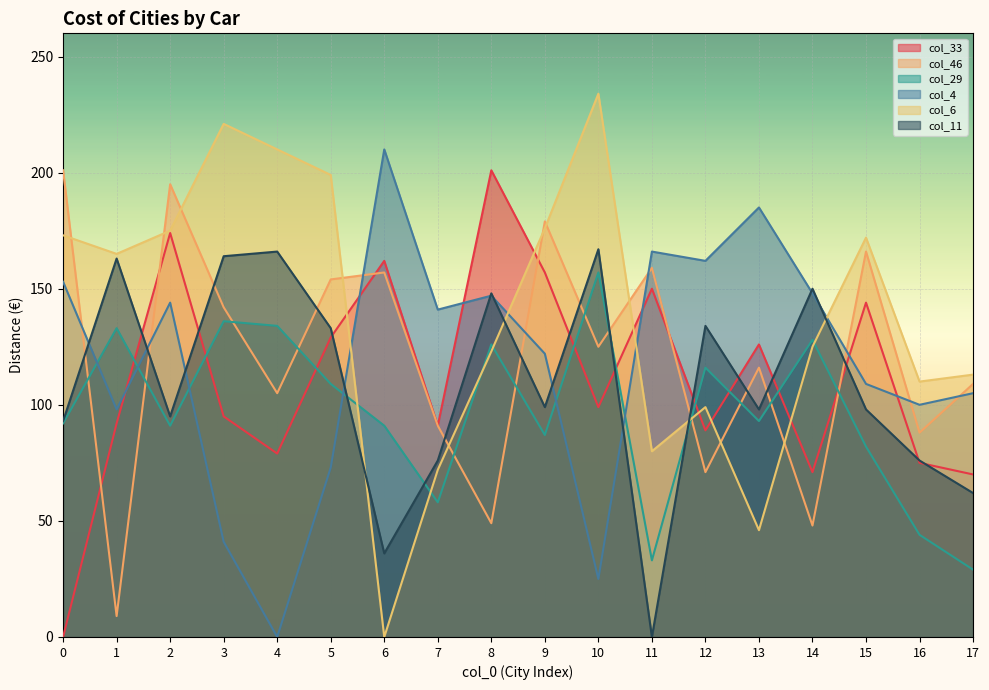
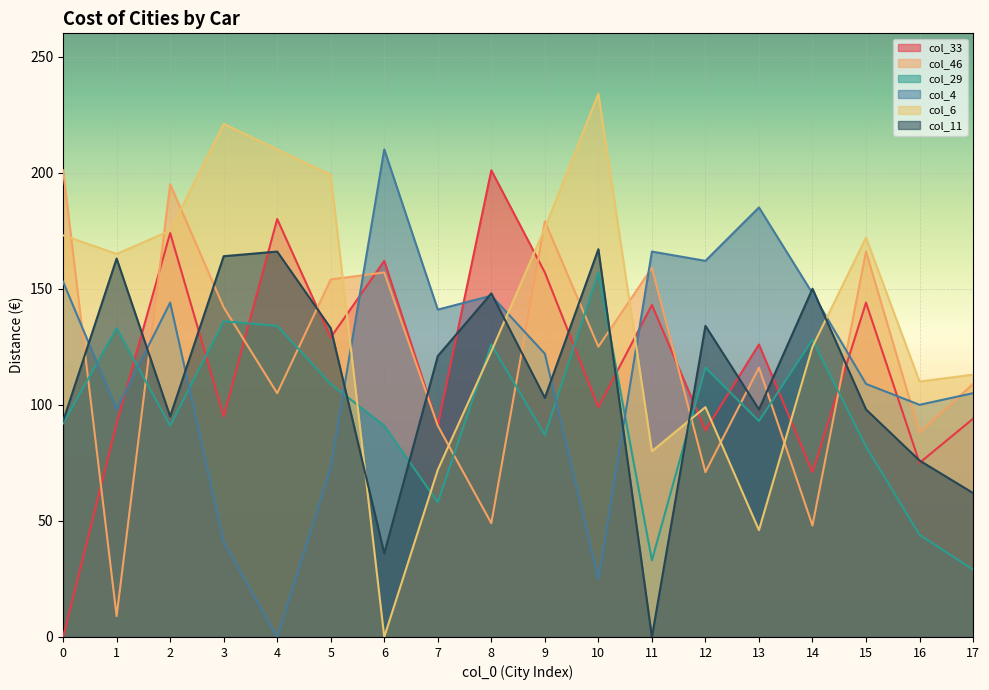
col_33, 4: 79 -> 180
col_11, 7: 76 -> 121
col_11, 9: 99 -> 103
col_33, 11: 150 -> 143
col_33, 17: 70 -> 94
